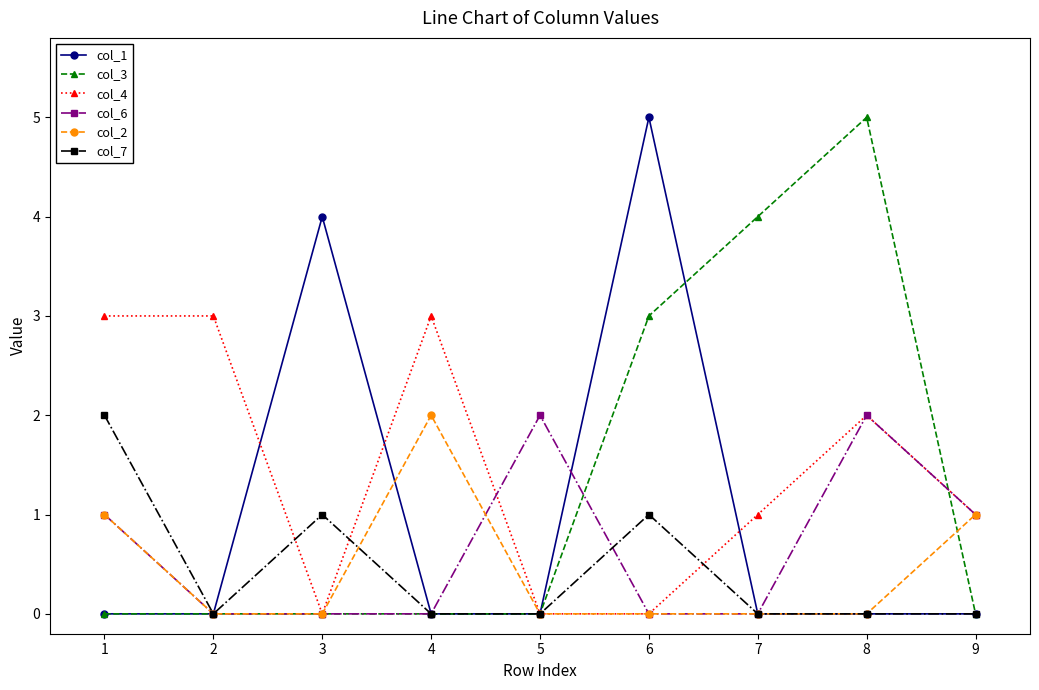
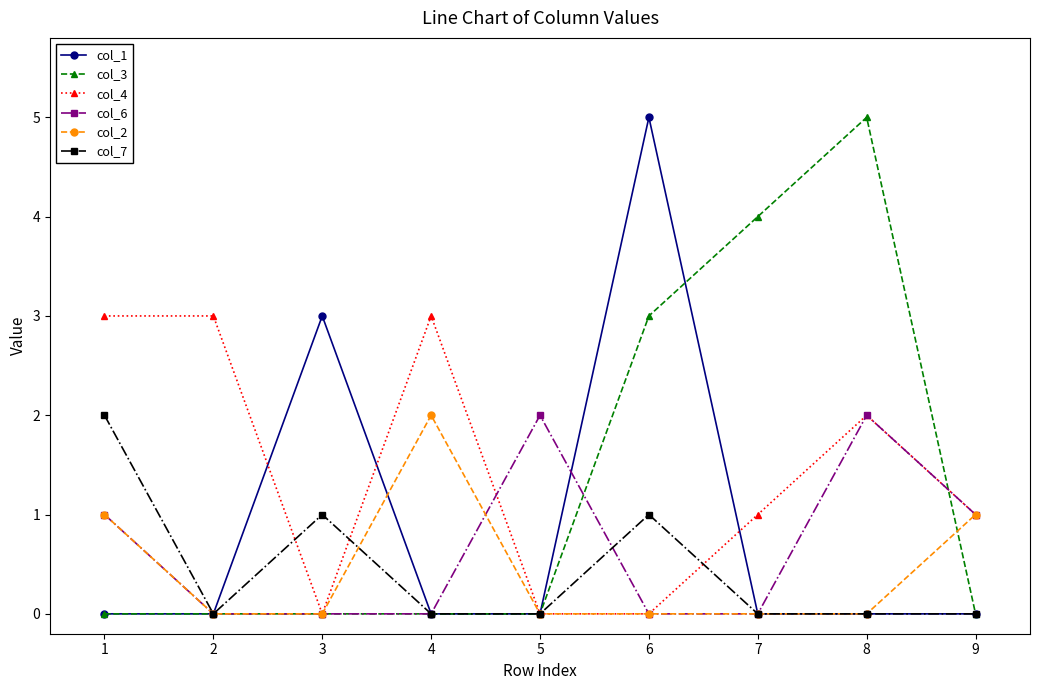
col_1, 3: 4 -> 3
